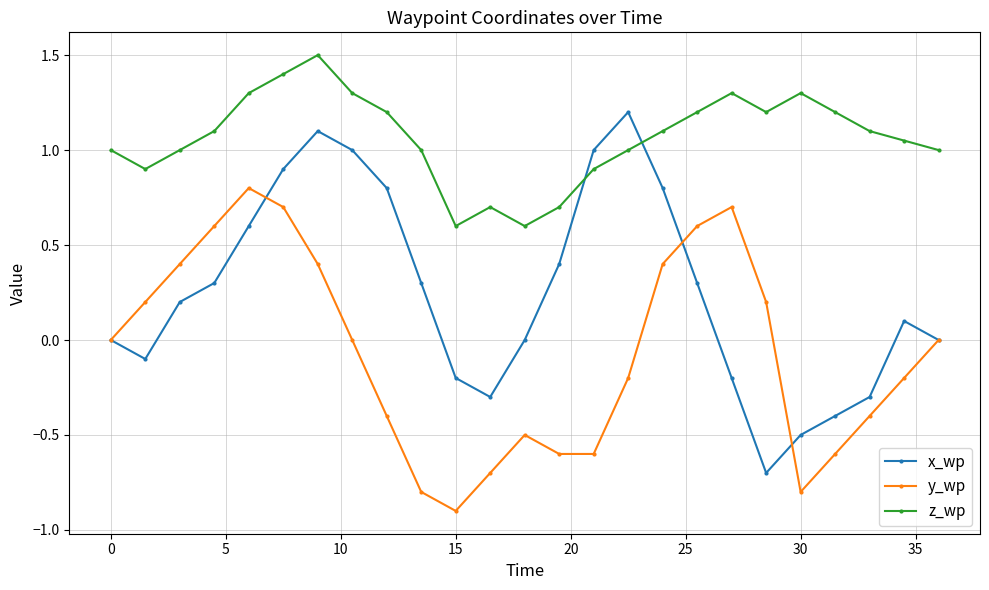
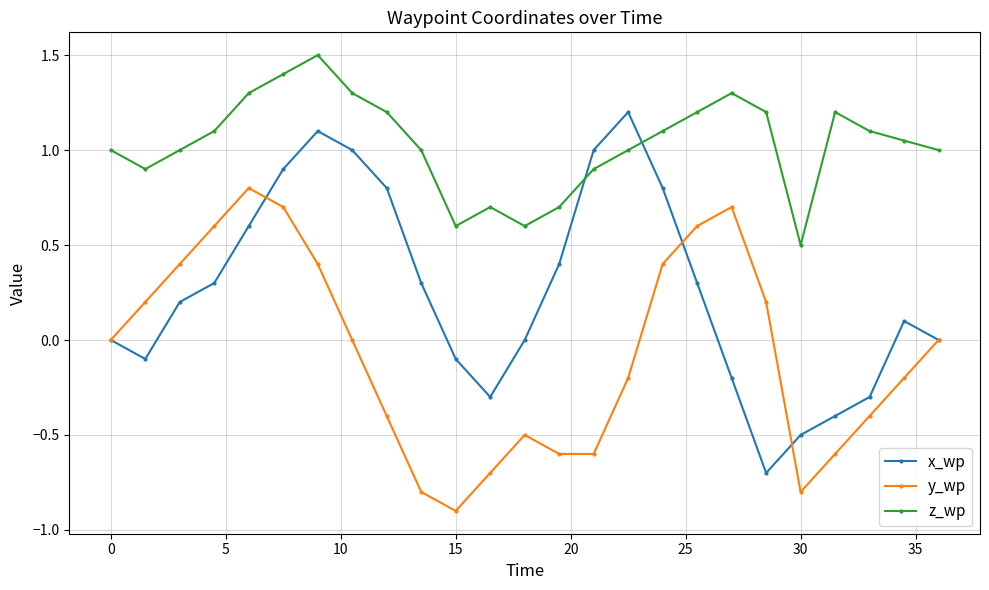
x_wp, 15: -0.2 -> -0.1
z_wp, 30: 1.3 -> 0.5
